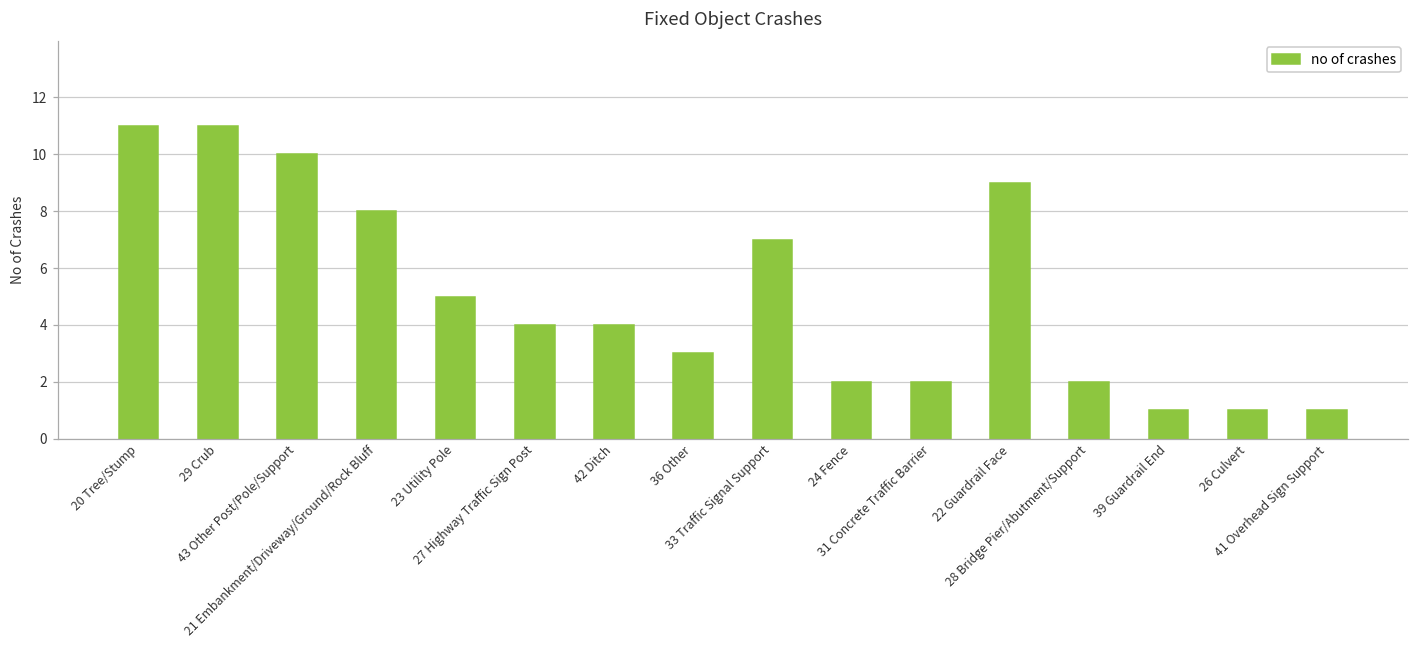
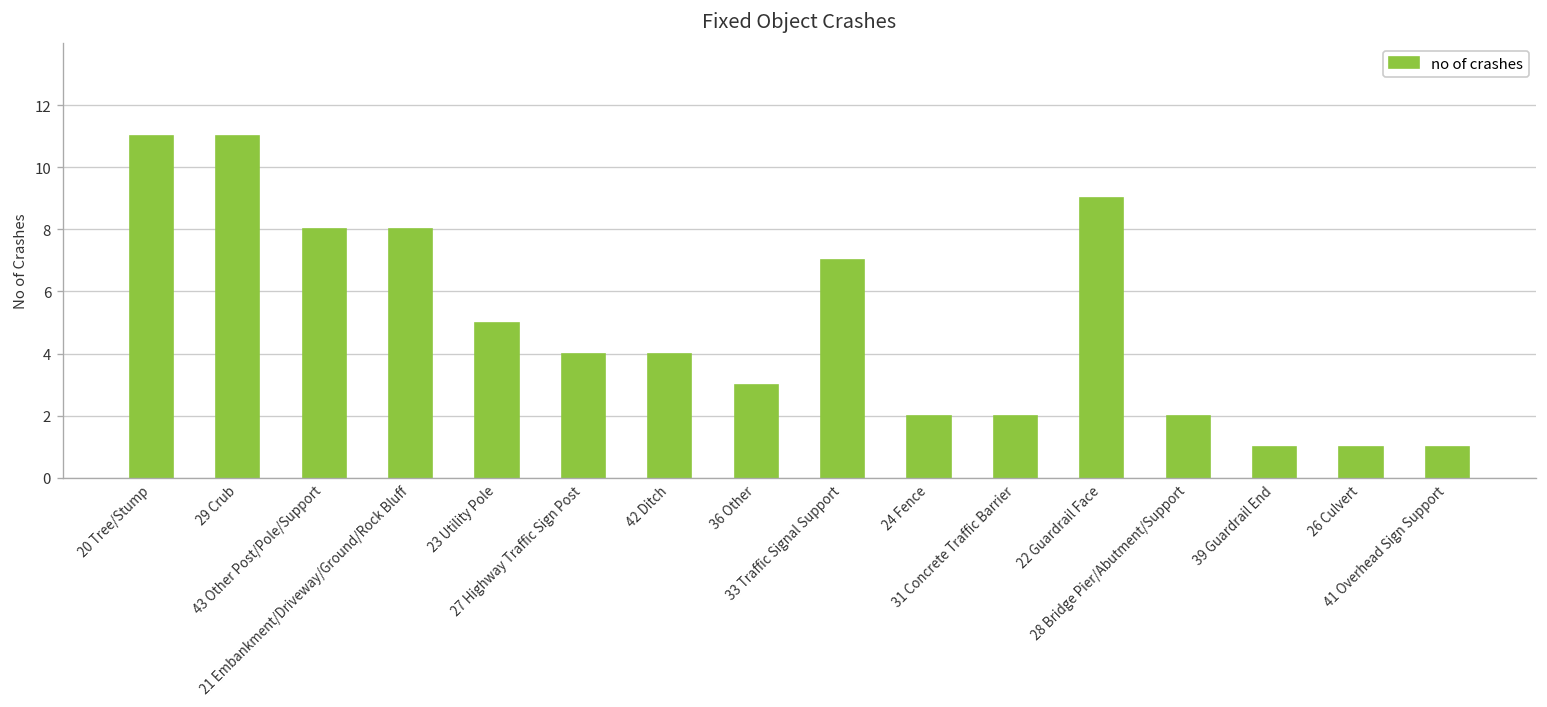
43 Other Post/Pole/Support: 10 -> 8
